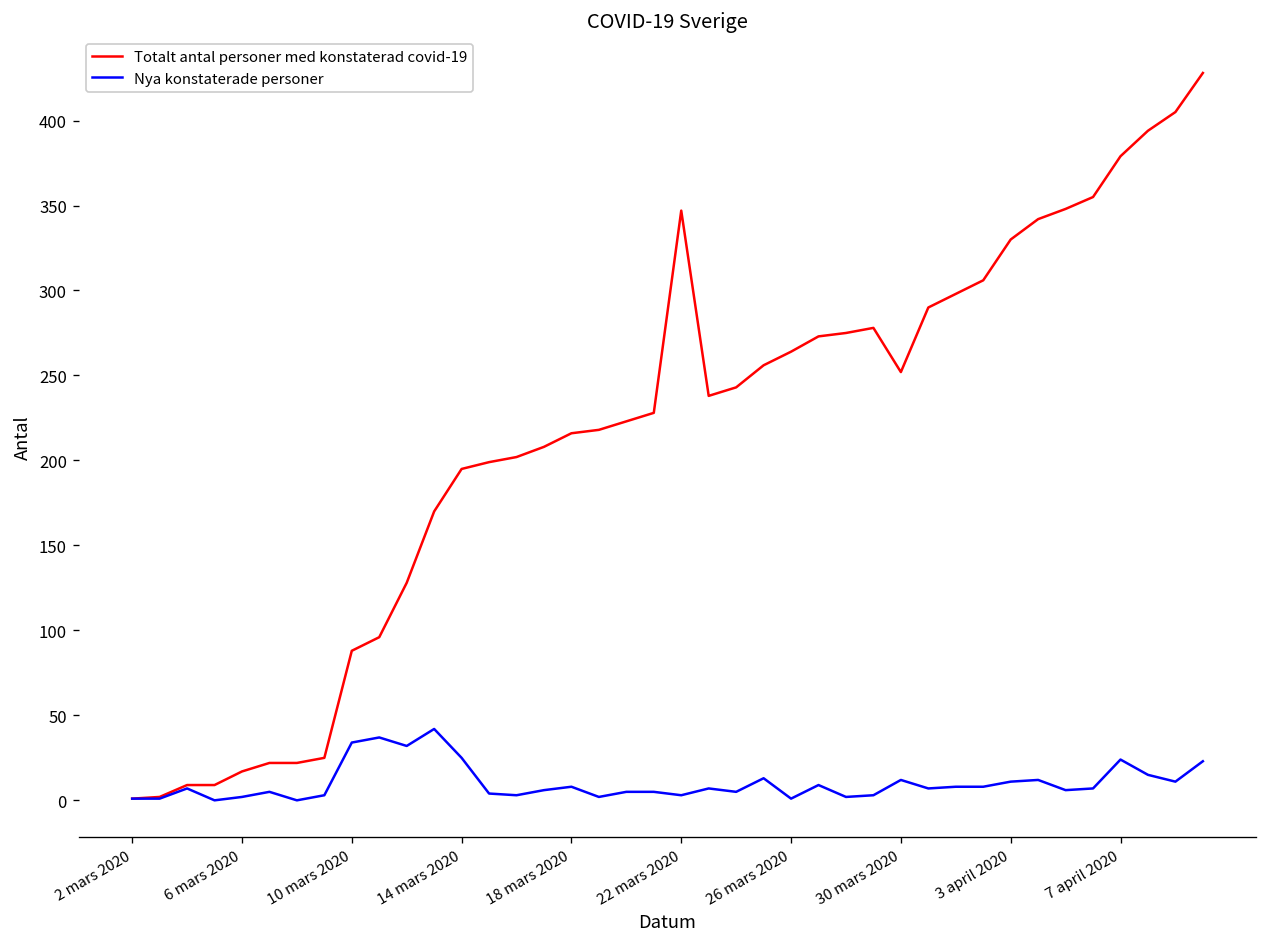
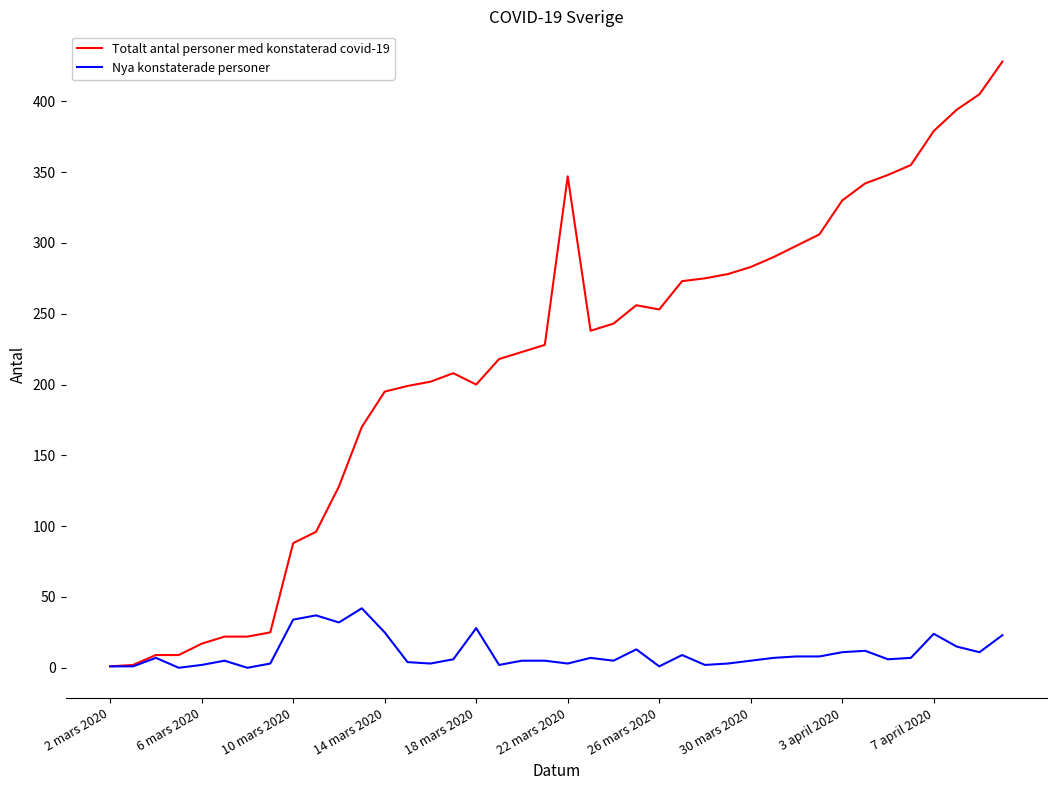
Totalt antal personer med konstaterad covid-19, 18 mars 2020: 216 -> 200
Nya konstaterade personer, 18 mars 2020: 8 -> 28
Totalt antal personer med konstaterad covid-19, 26 mars 2020: 264 -> 253
Totalt antal personer med konstaterad covid-19, 30 mars 2020: 252 -> 283
Nya konstaterade personer, 30 mars 2020: 12 -> 5
